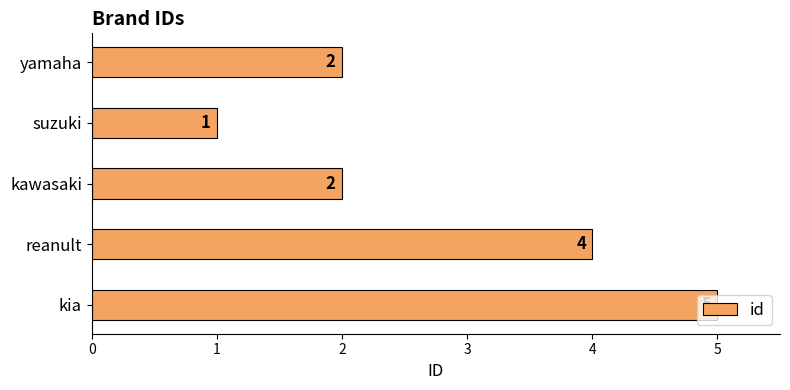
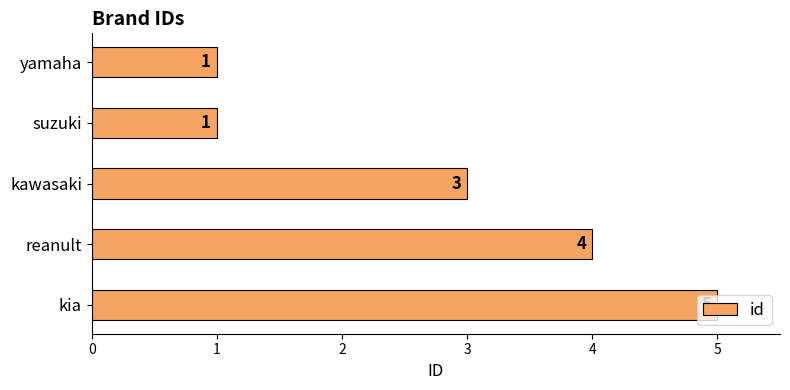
yamaha: 2 -> 1
kawasaki: 2 -> 3
